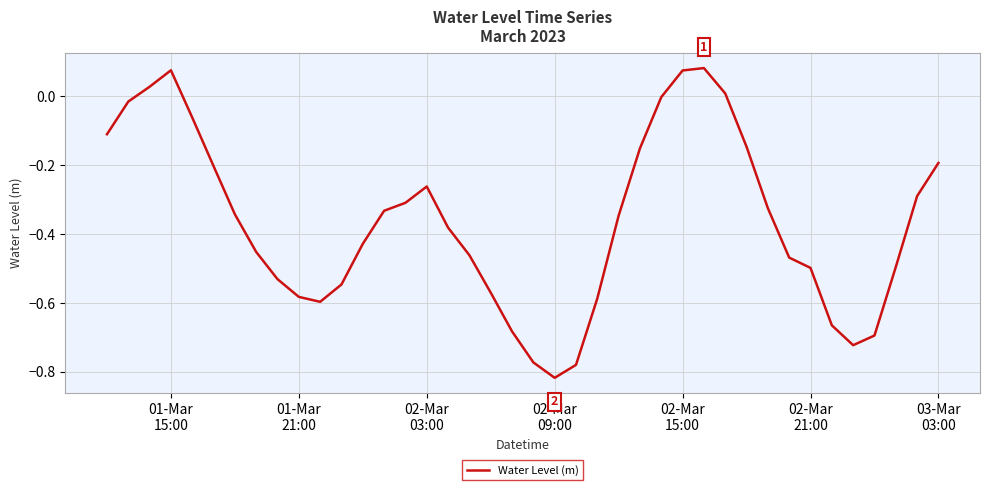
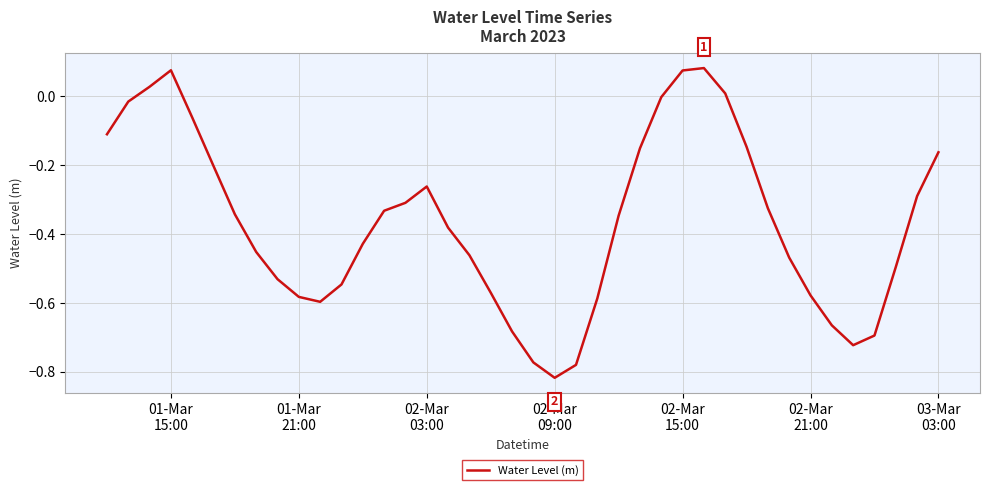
02-Mar 21:00: -0.50 -> -0.58
03-Mar 03:00: -0.19 -> -0.16
